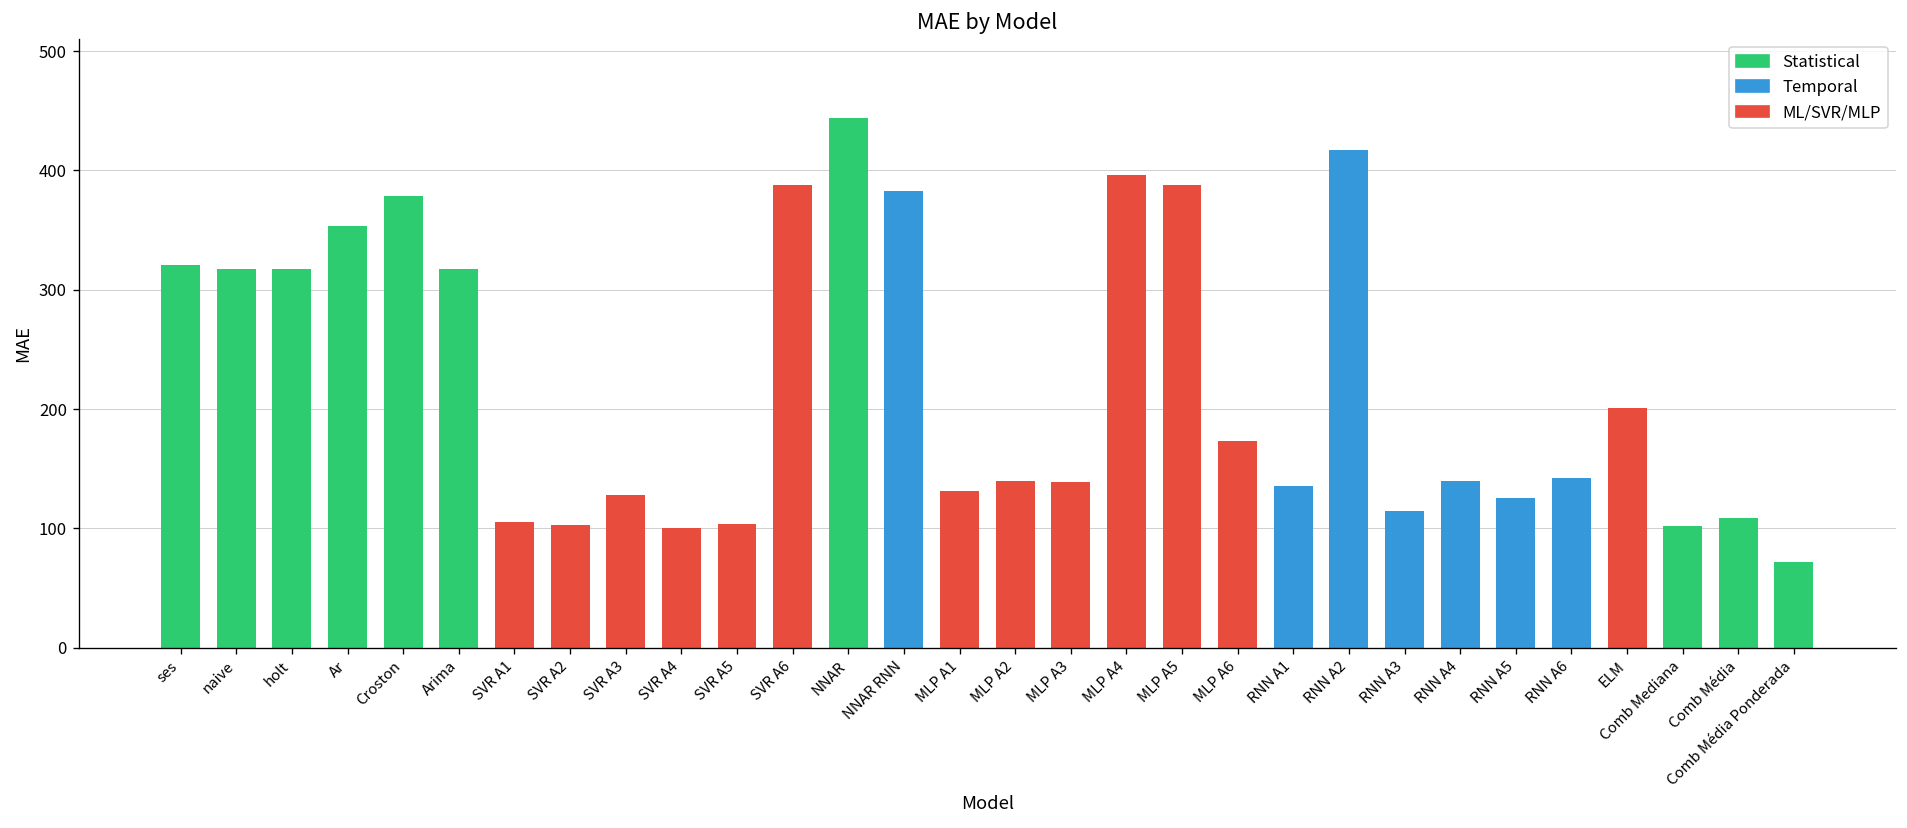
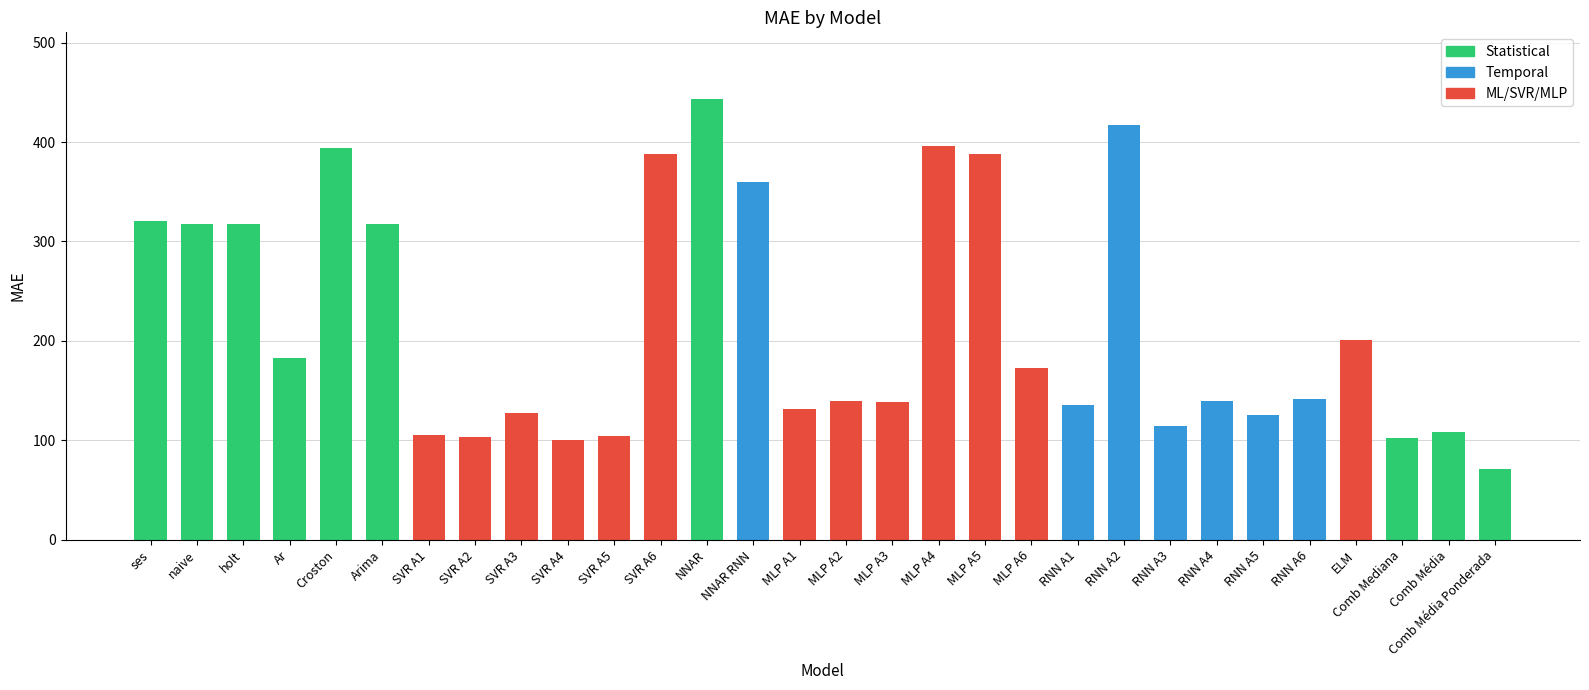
Ar: 350 -> 180
Croston: 380 -> 390
NNAR RNN: 380 -> 360
